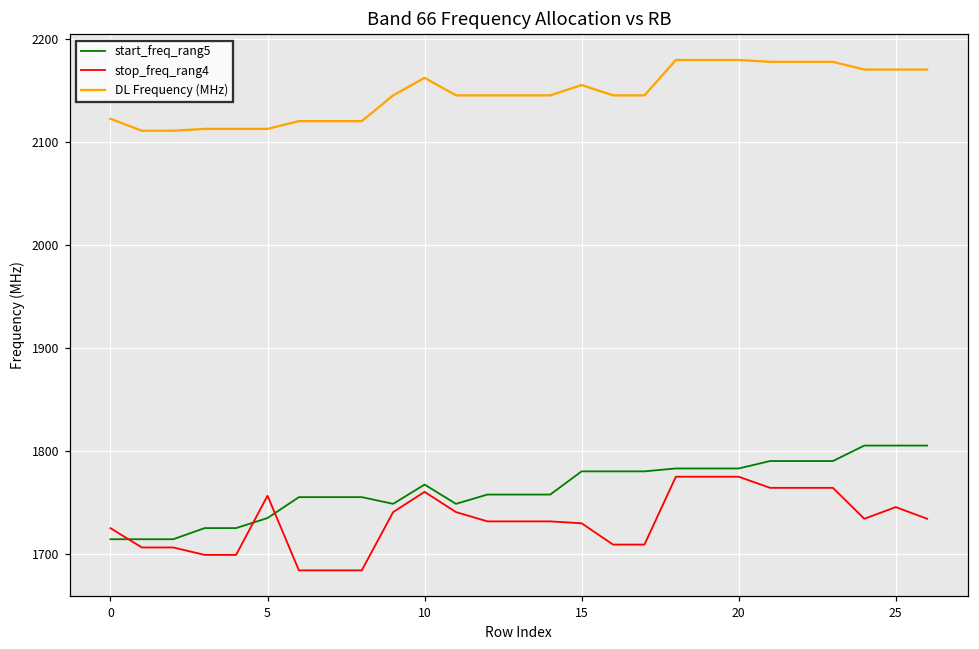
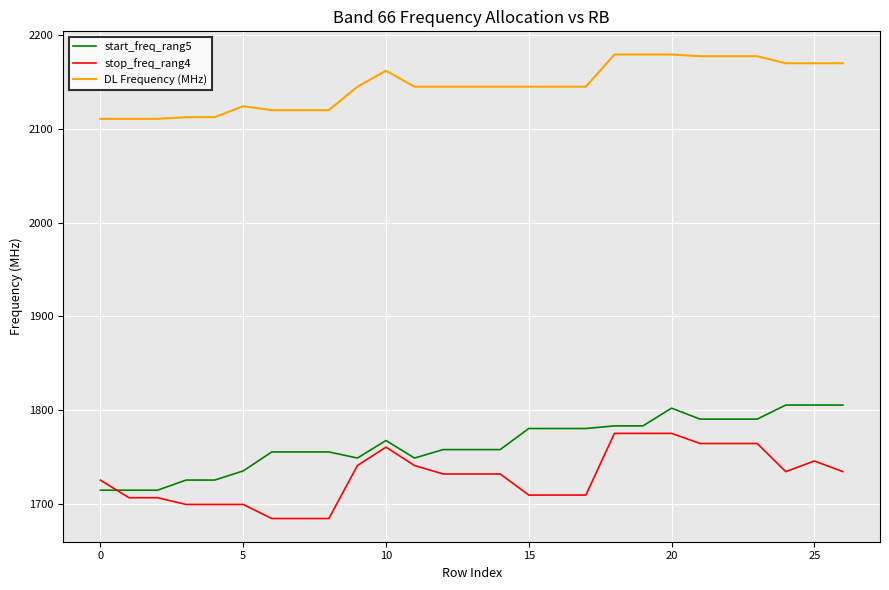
DL Frequency (MHz), 0: 2120 -> 2110
stop_freq_rang4, 5: 1760 -> 1700
DL Frequency (MHz), 5: 2110 -> 2120
stop_freq_rang4, 15: 1730 -> 1710
DL Frequency (MHz), 15: 2160 -> 2150
start_freq_rang5, 20: 1780 -> 1800
